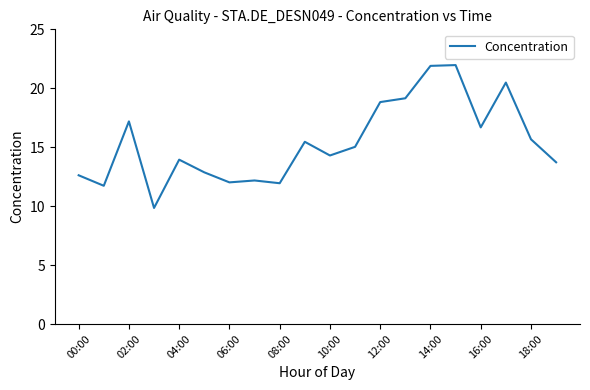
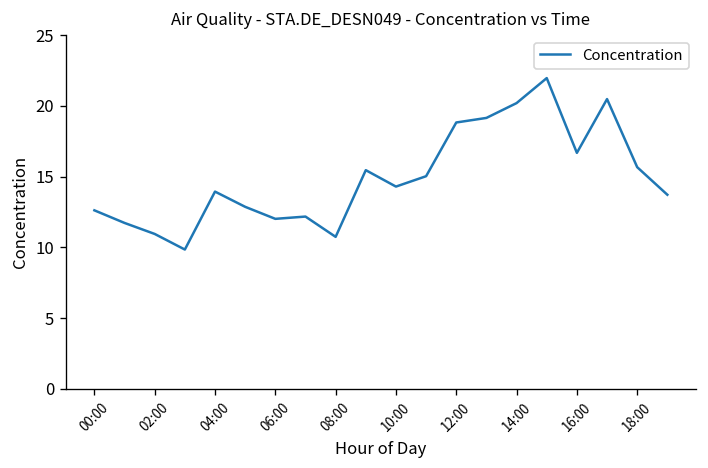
02:00: 17.2 -> 11.0
08:00: 11.9 -> 10.7
14:00: 21.9 -> 20.2
